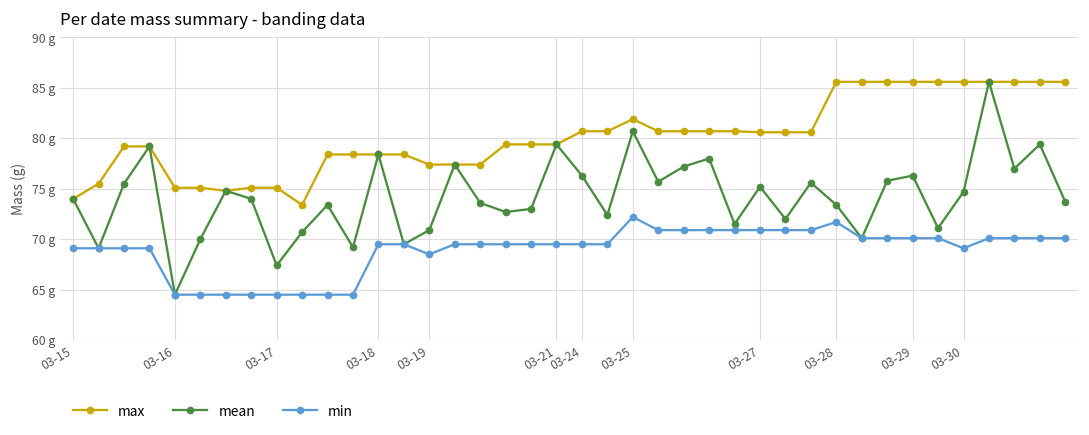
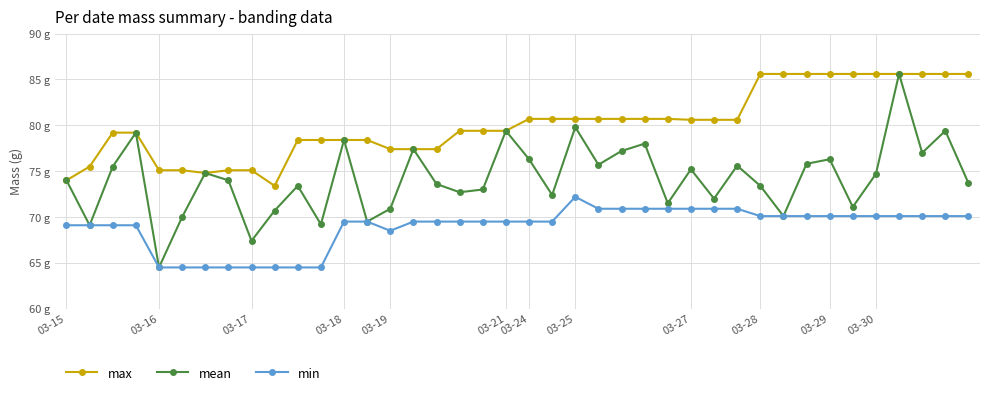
max, 03-25: 82 g -> 81 g
mean, 03-25: 81 g -> 80 g
min, 03-28: 72 g -> 70 g
min, 03-30: 69 g -> 70 g
